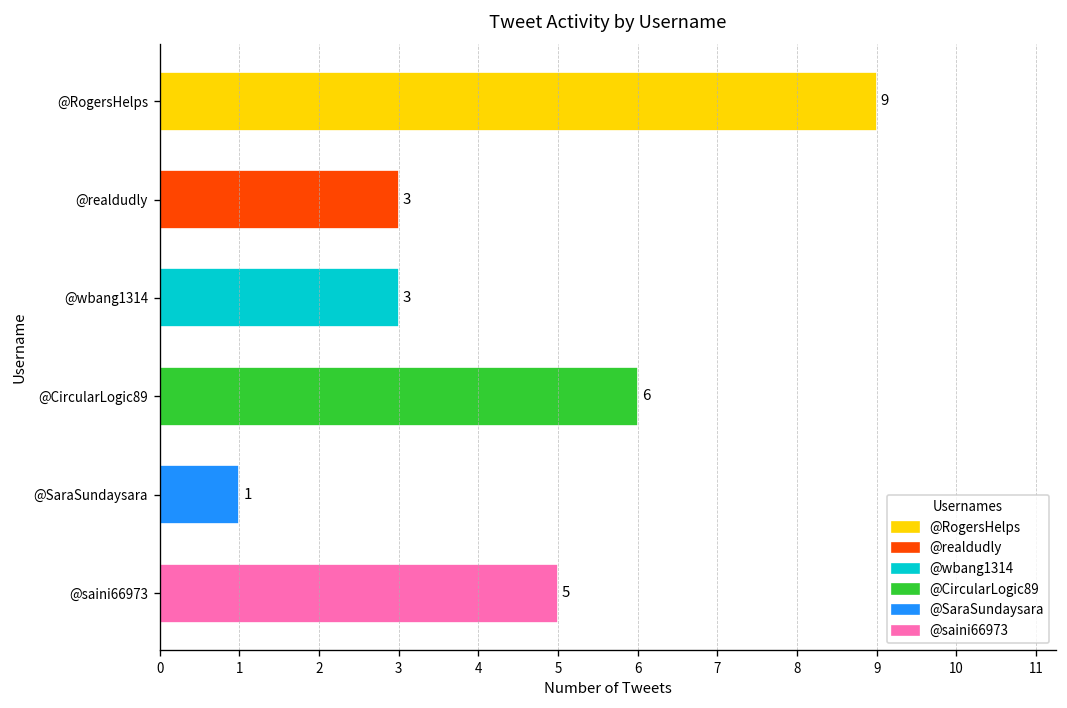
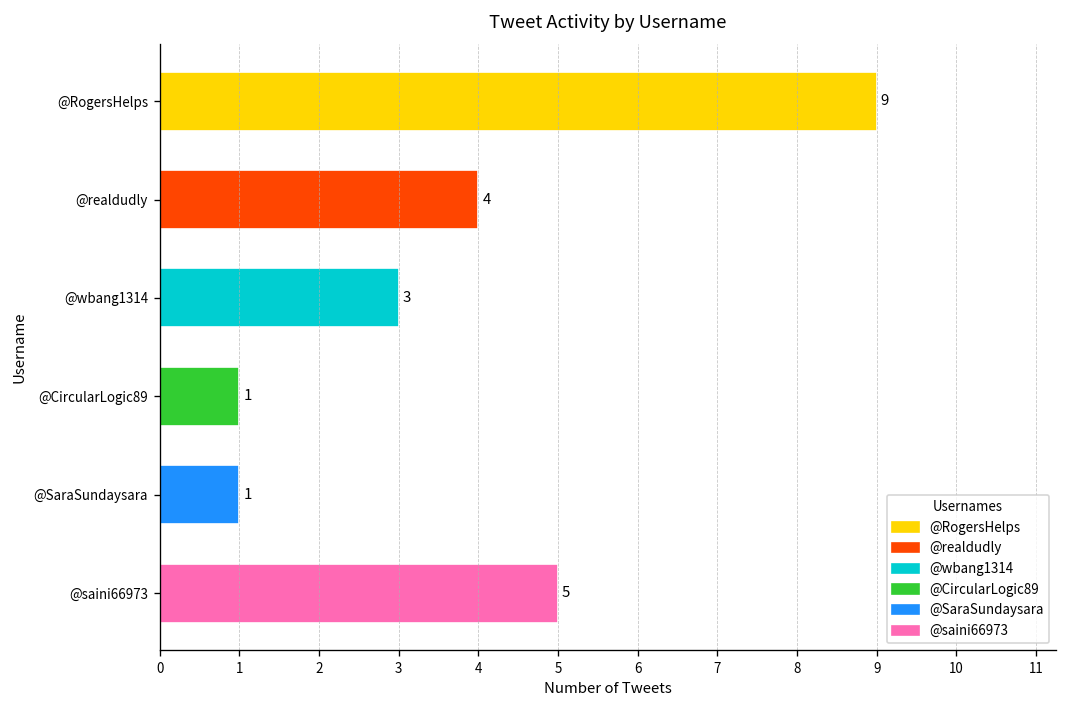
@realdudly: 3 -> 4
@CircularLogic89: 6 -> 1
